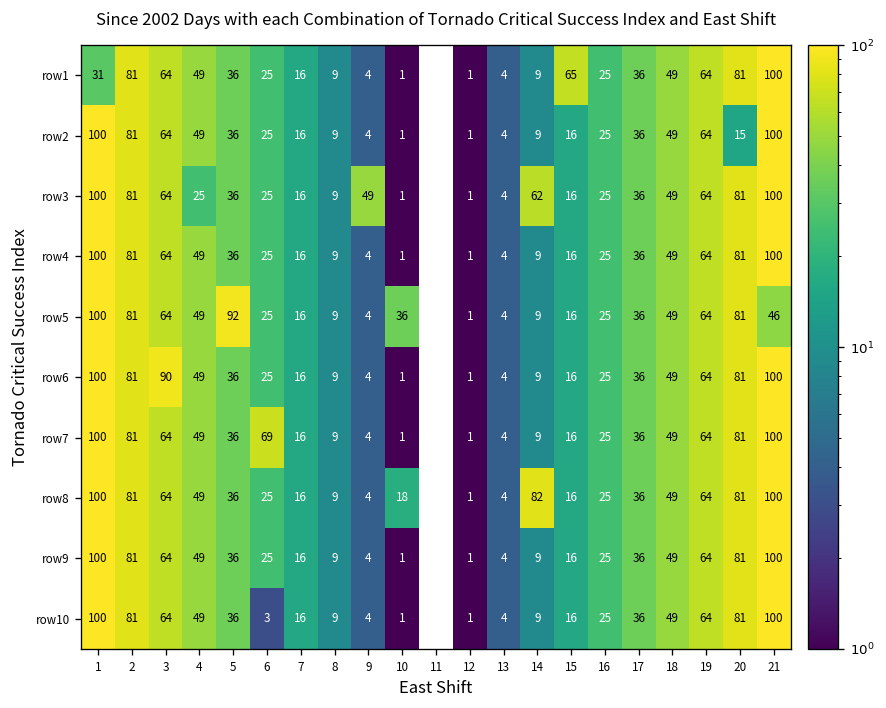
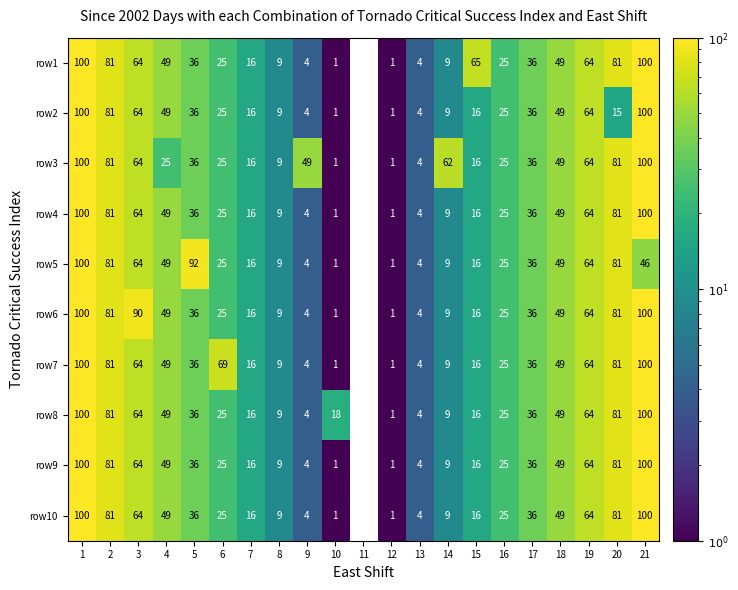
row1, 1: 31 -> 100
row5, 10: 36 -> 1
row8, 14: 82 -> 9
row10, 6: 3 -> 25
